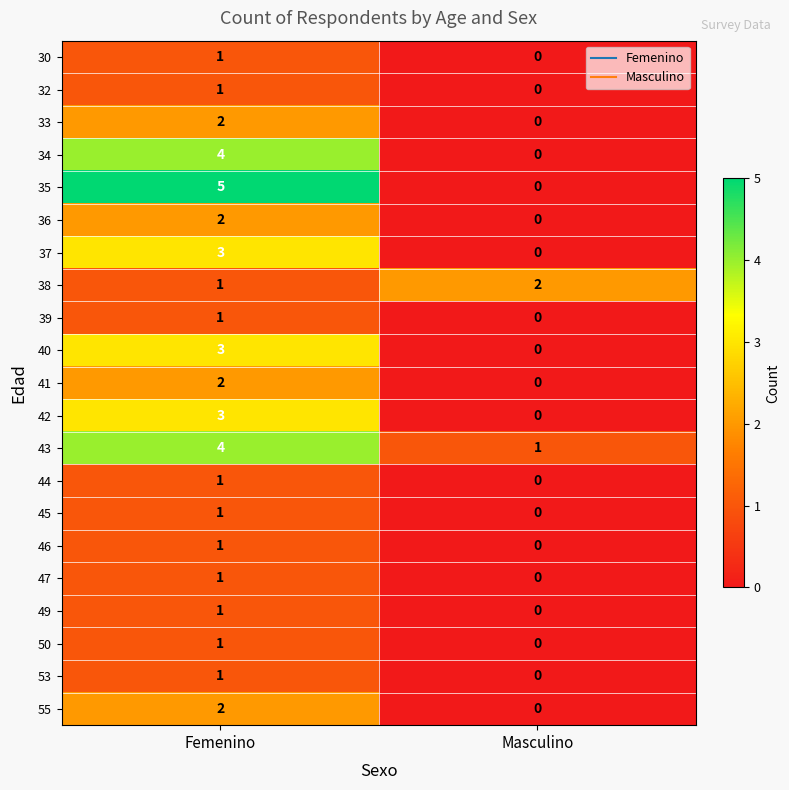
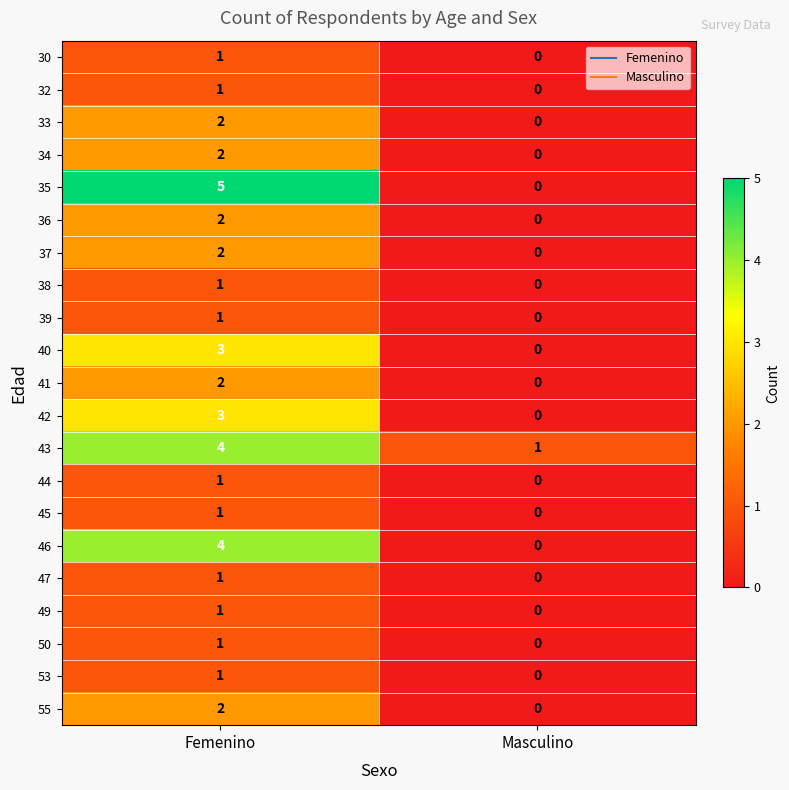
34, Femenino: 4 -> 2
37, Femenino: 3 -> 2
38, Masculino: 2 -> 0
46, Femenino: 1 -> 4
